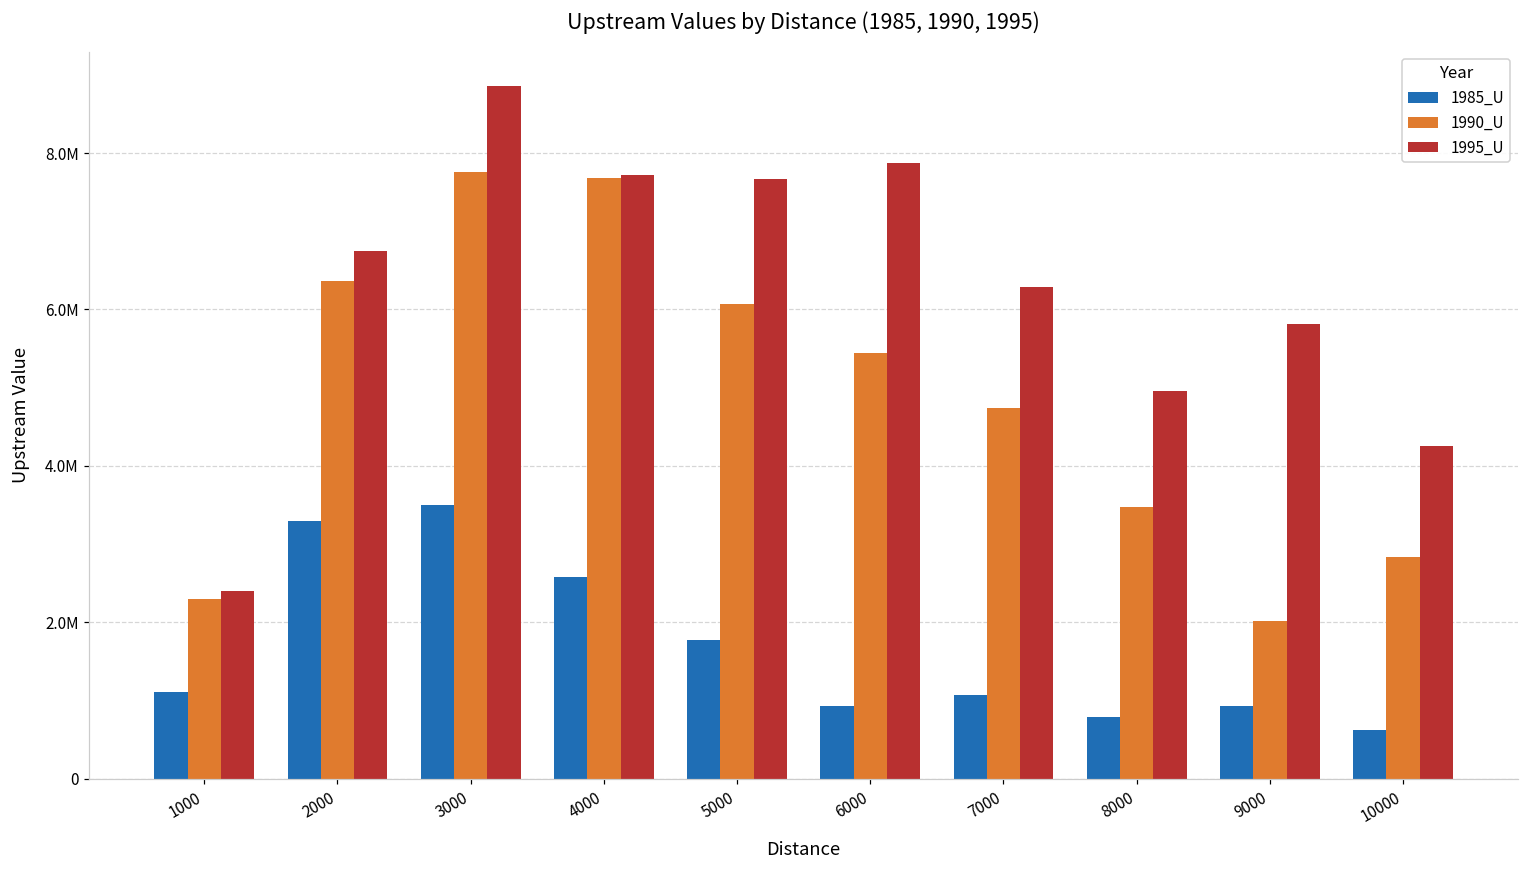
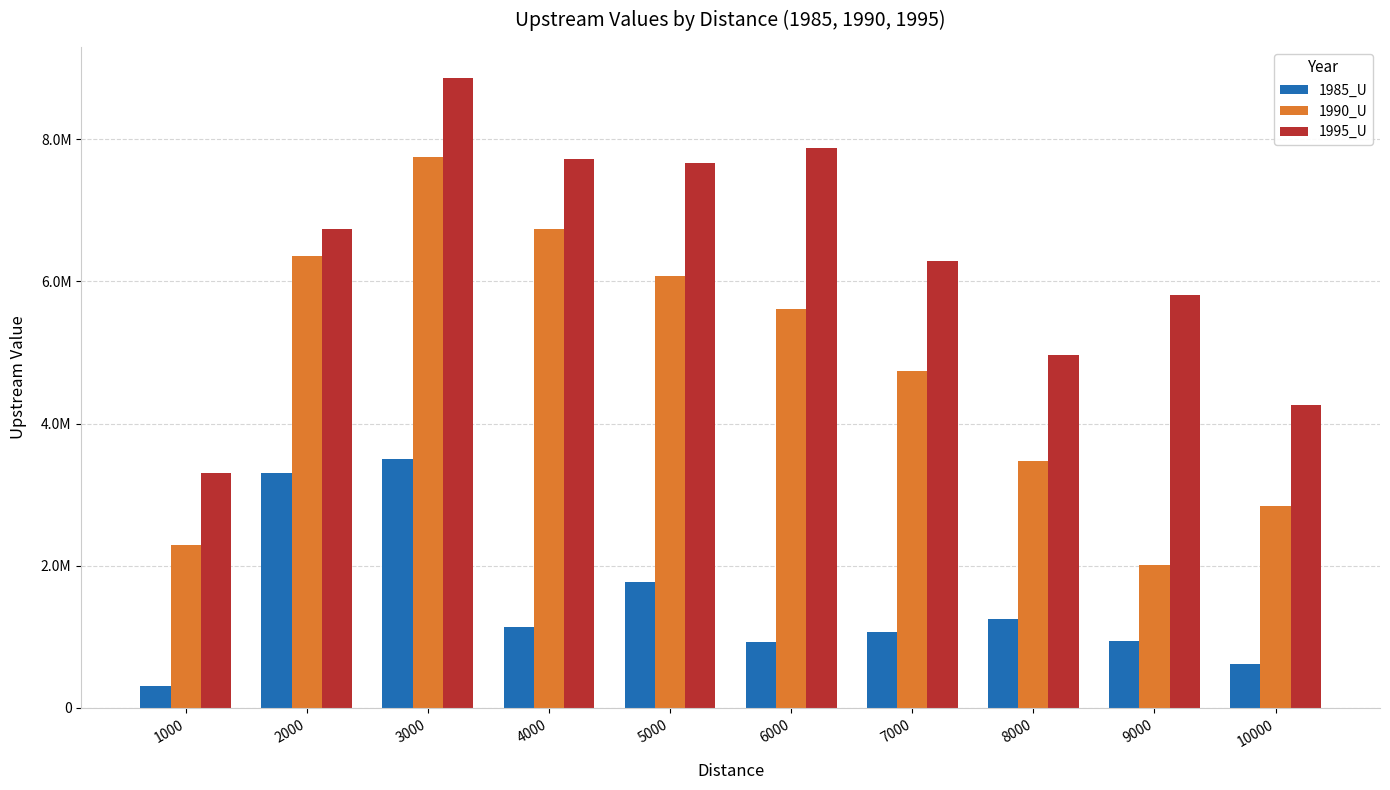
1985_U, 1000: 1100000 -> 300000
1995_U, 1000: 2400000 -> 3300000
1985_U, 4000: 2600000 -> 1100000
1990_U, 4000: 7700000 -> 6700000
1990_U, 6000: 5400000 -> 5600000
1985_U, 8000: 800000 -> 1200000
